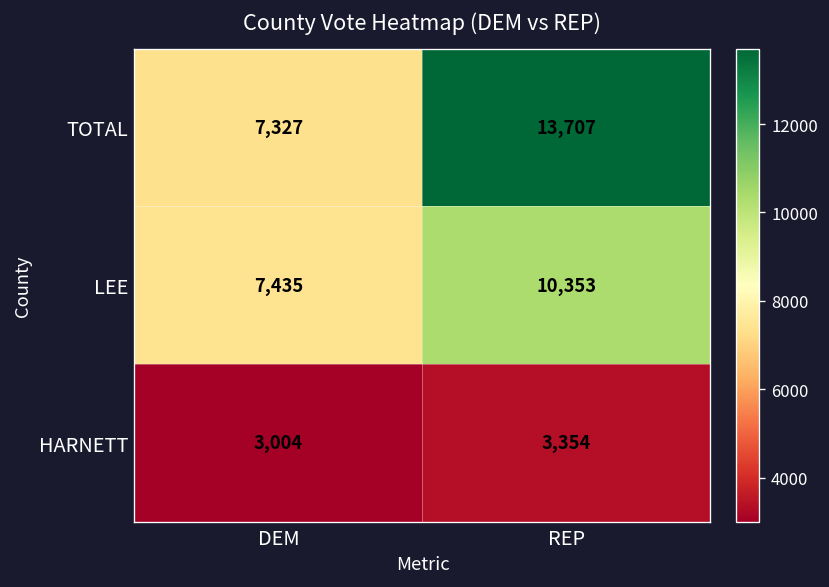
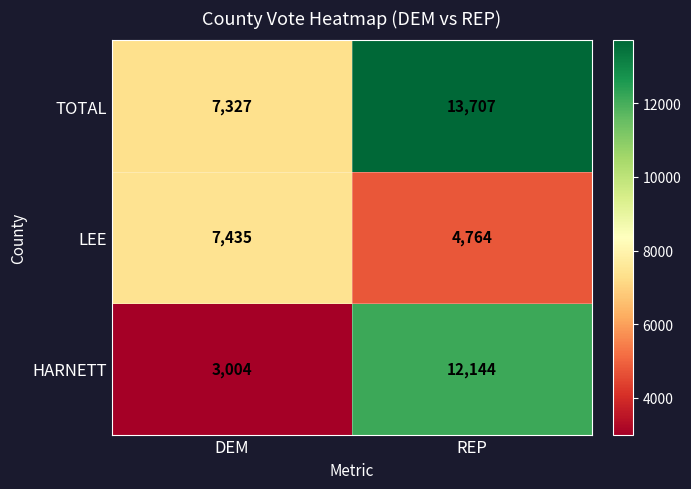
LEE, REP: 10,353 -> 4,764
HARNETT, REP: 3,354 -> 12,144
